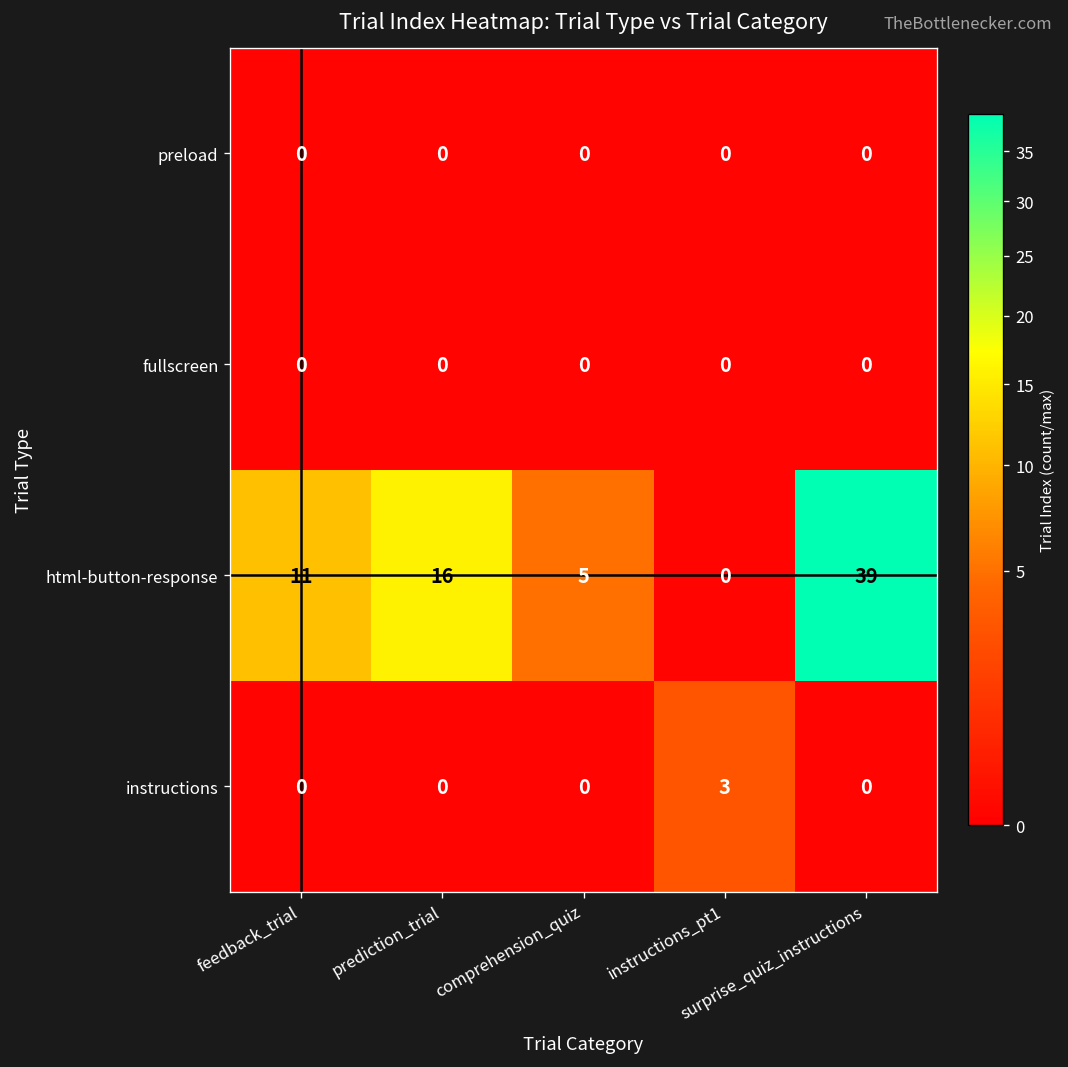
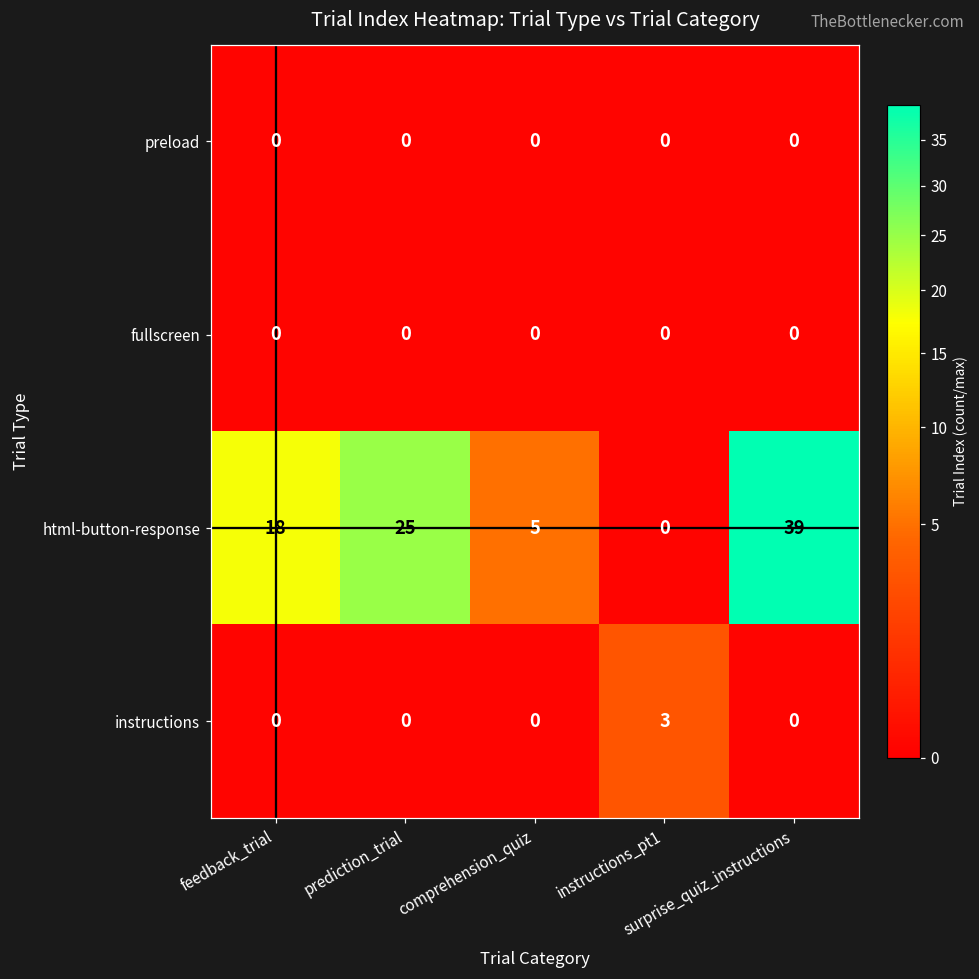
html-button-response, feedback_trial: 11 -> 18
html-button-response, prediction_trial: 16 -> 25
